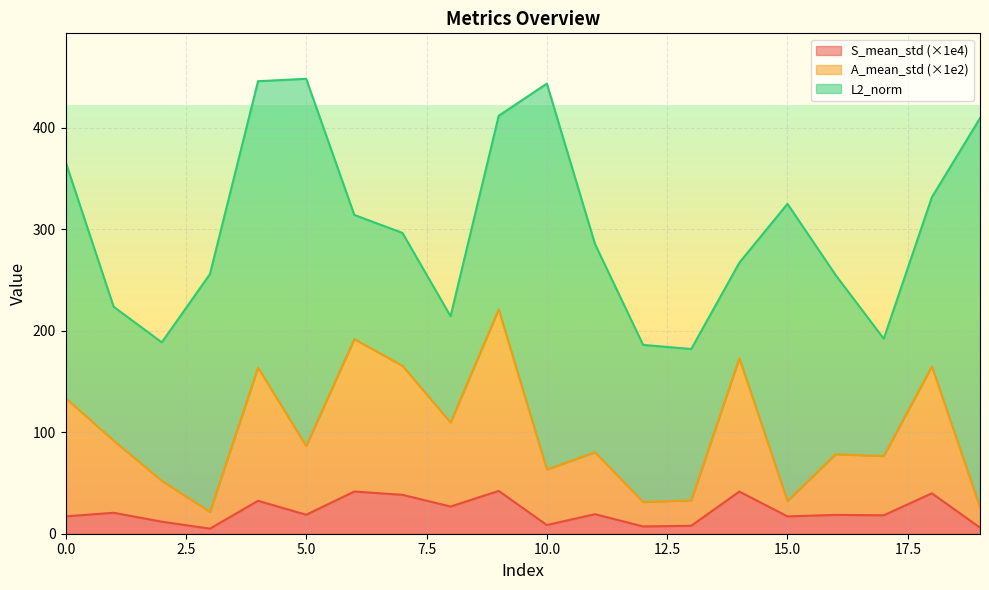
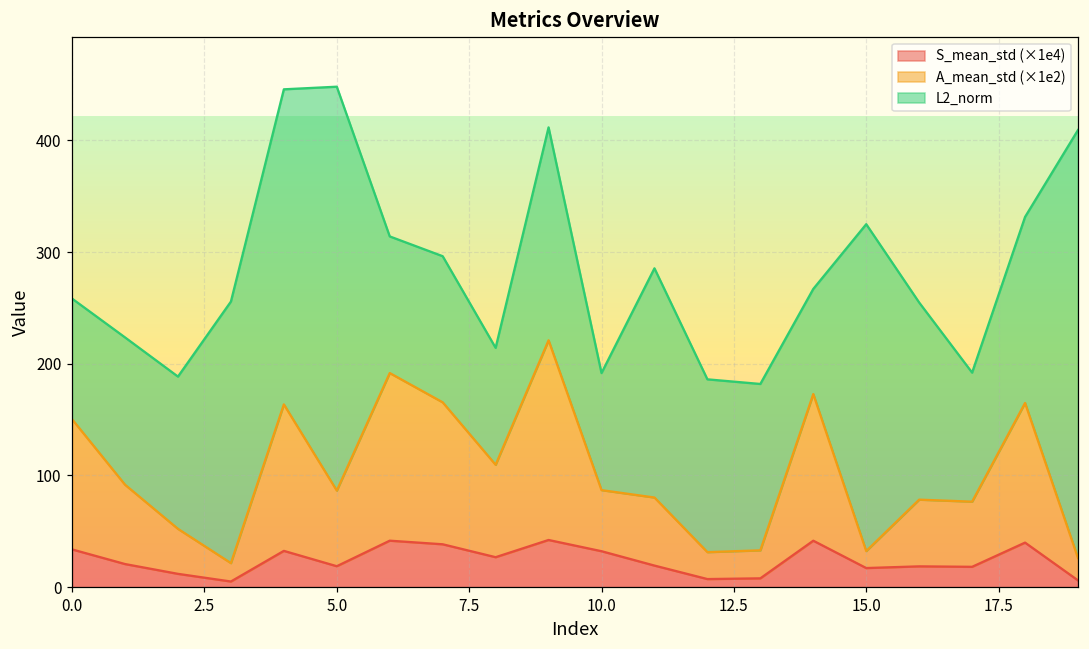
S_mean_std (×1e4), 0.0: 17 -> 34
L2_norm, 0.0: 233 -> 108
S_mean_std (×1e4), 10.0: 9 -> 32
L2_norm, 10.0: 380 -> 105
